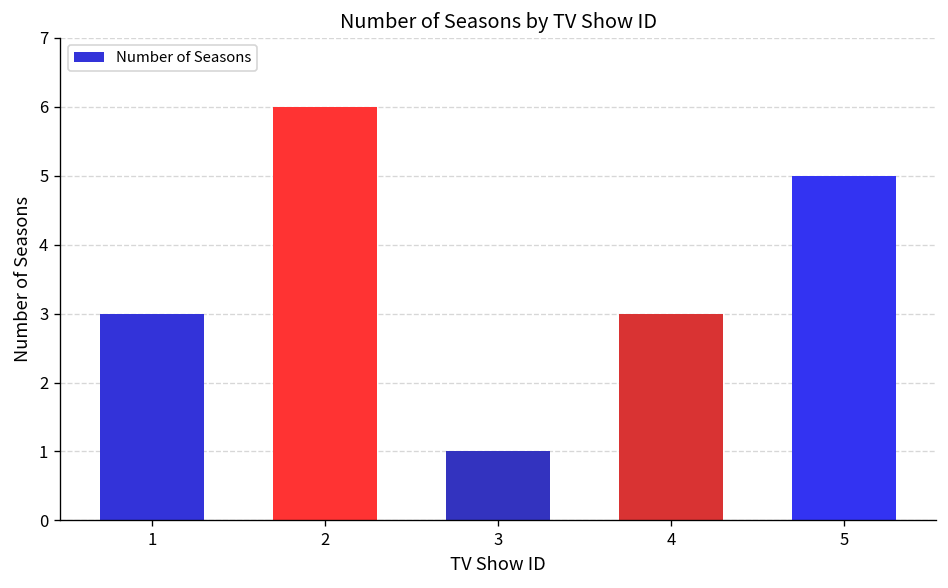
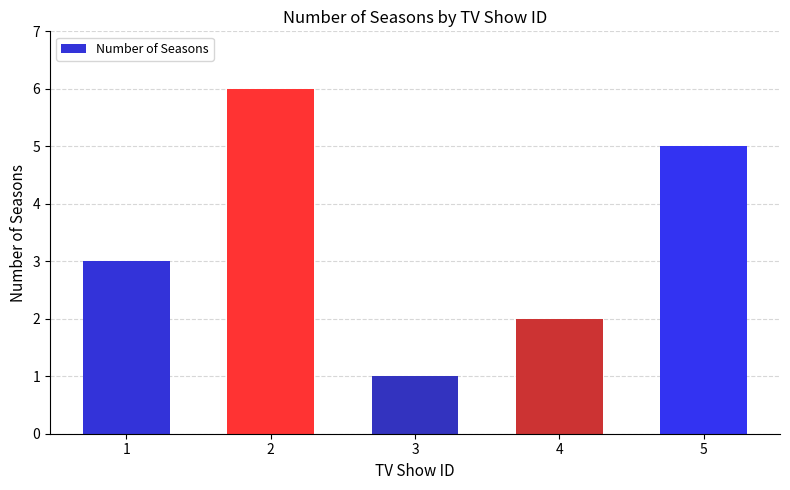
4: 3 -> 2
